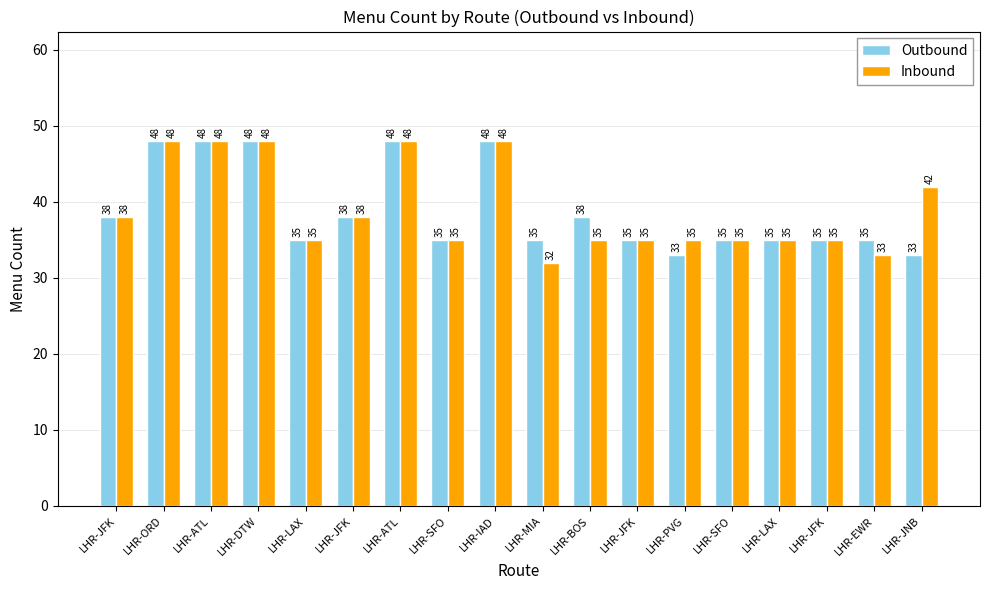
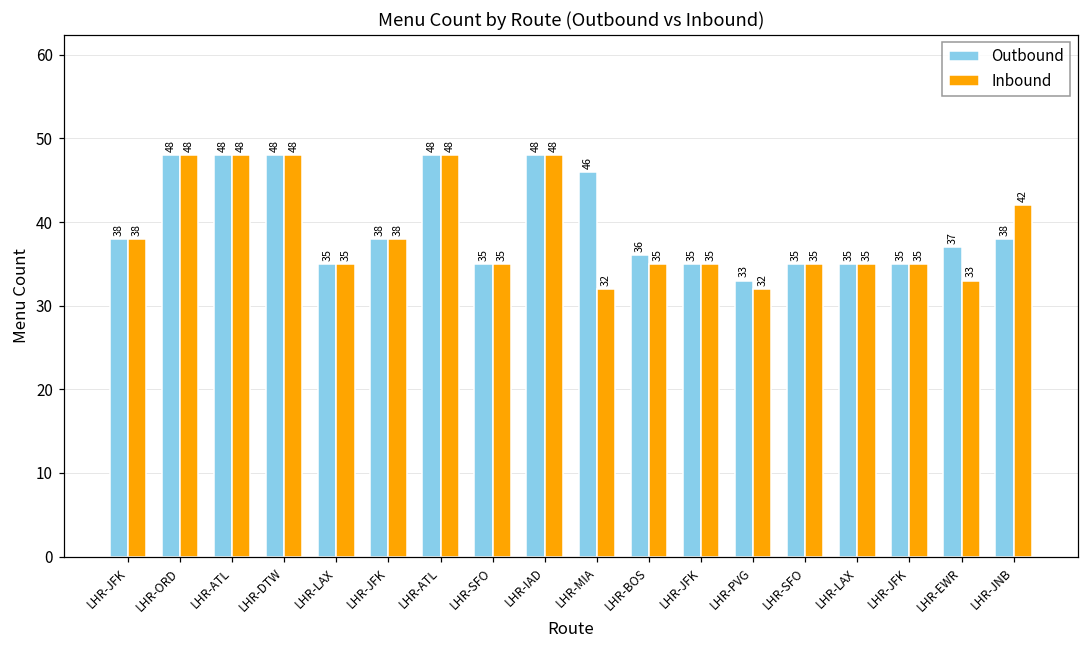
Outbound, LHR-MIA: 35 -> 46
Outbound, LHR-BOS: 38 -> 36
Inbound, LHR-PVG: 35 -> 32
Outbound, LHR-EWR: 35 -> 37
Outbound, LHR-JNB: 33 -> 38
